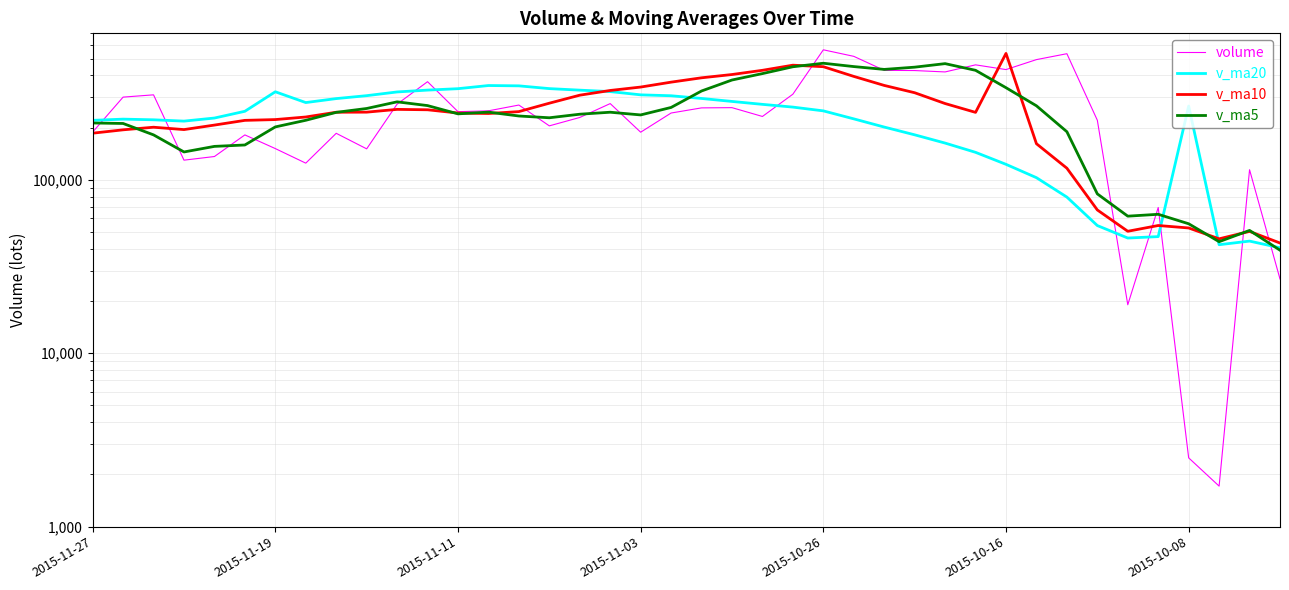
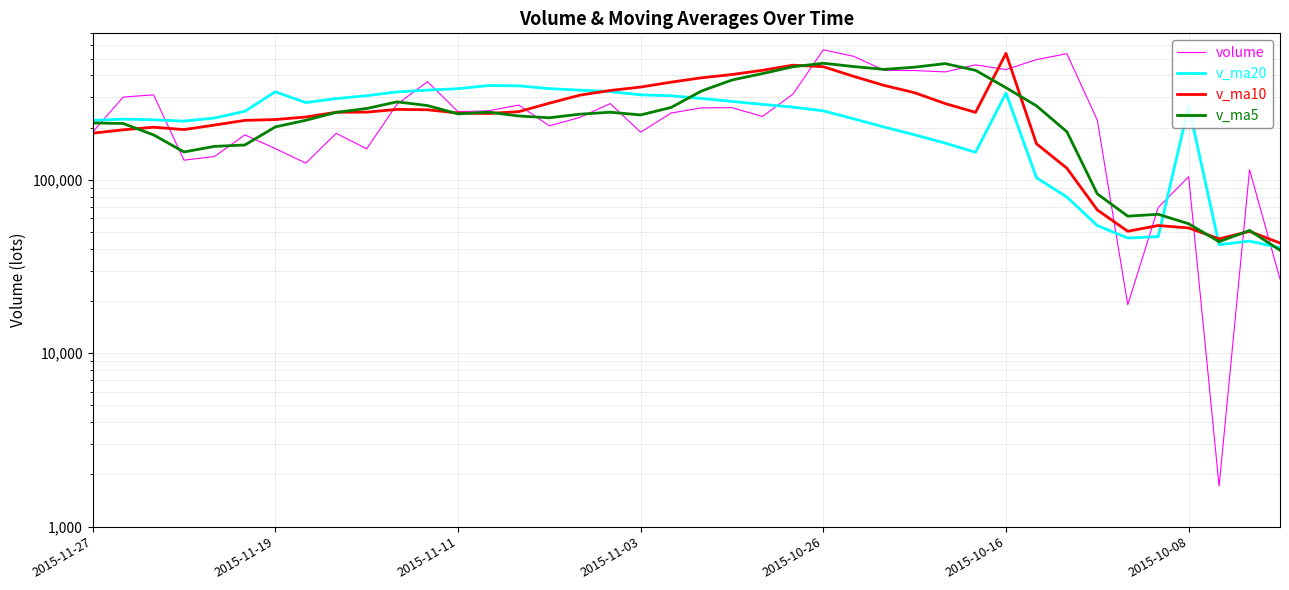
v_ma20, 2015-10-16: 120,000 -> 320,000
volume, 2015-10-08: 2,500 -> 100,000
